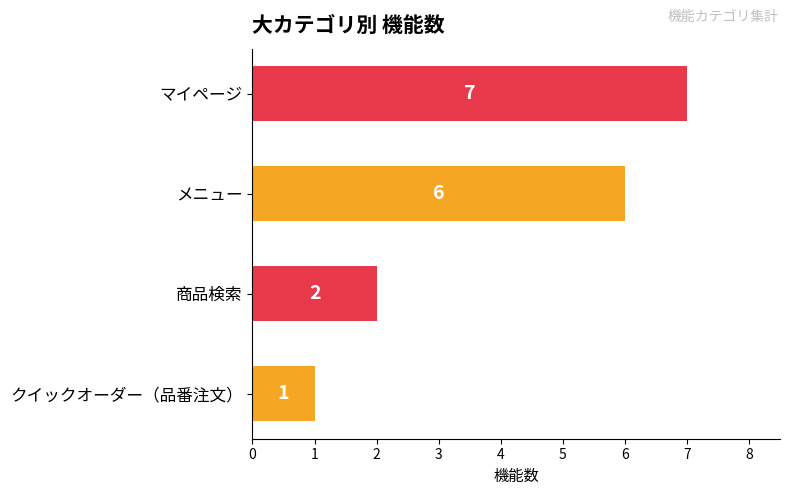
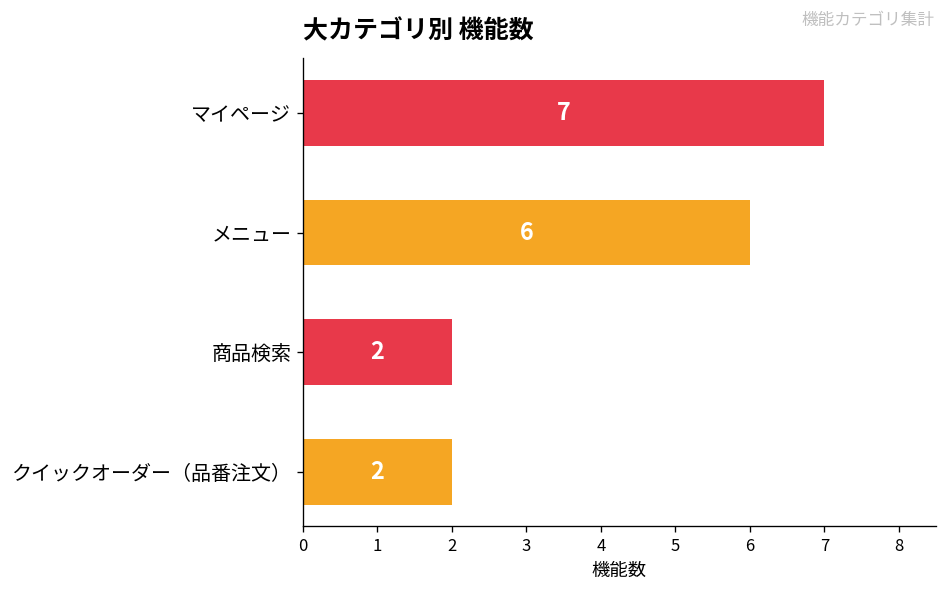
クイックオーダー（品番注文）: 1 -> 2
